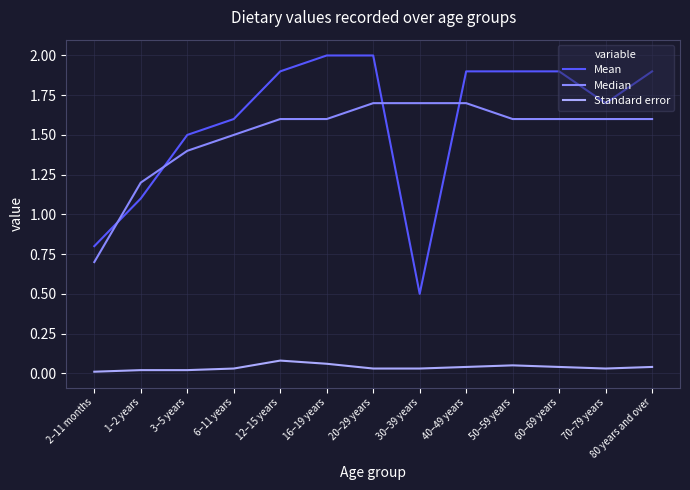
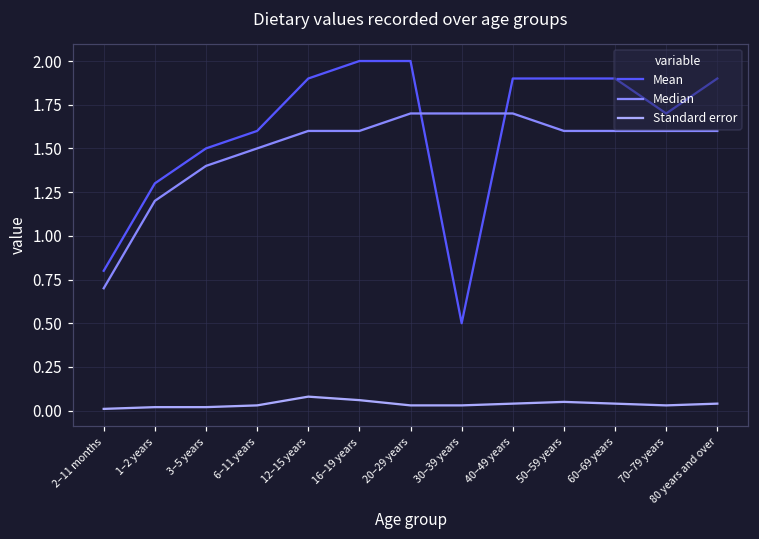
Mean, 1–2 years: 1.1 -> 1.3
